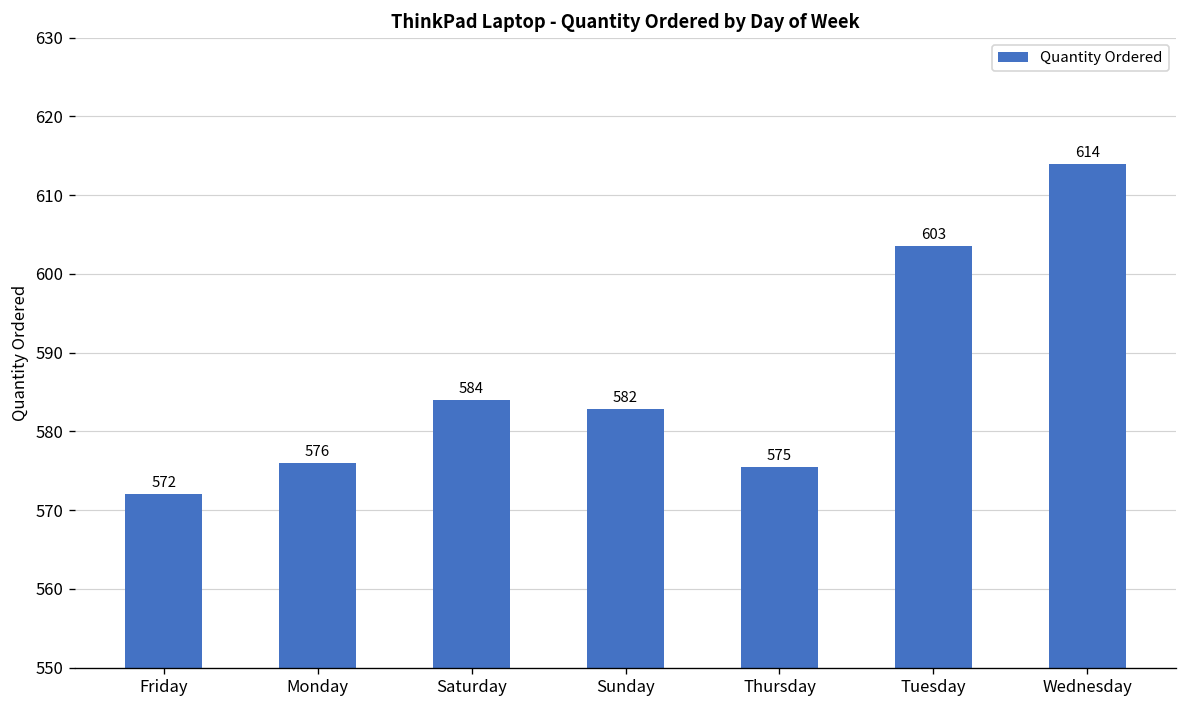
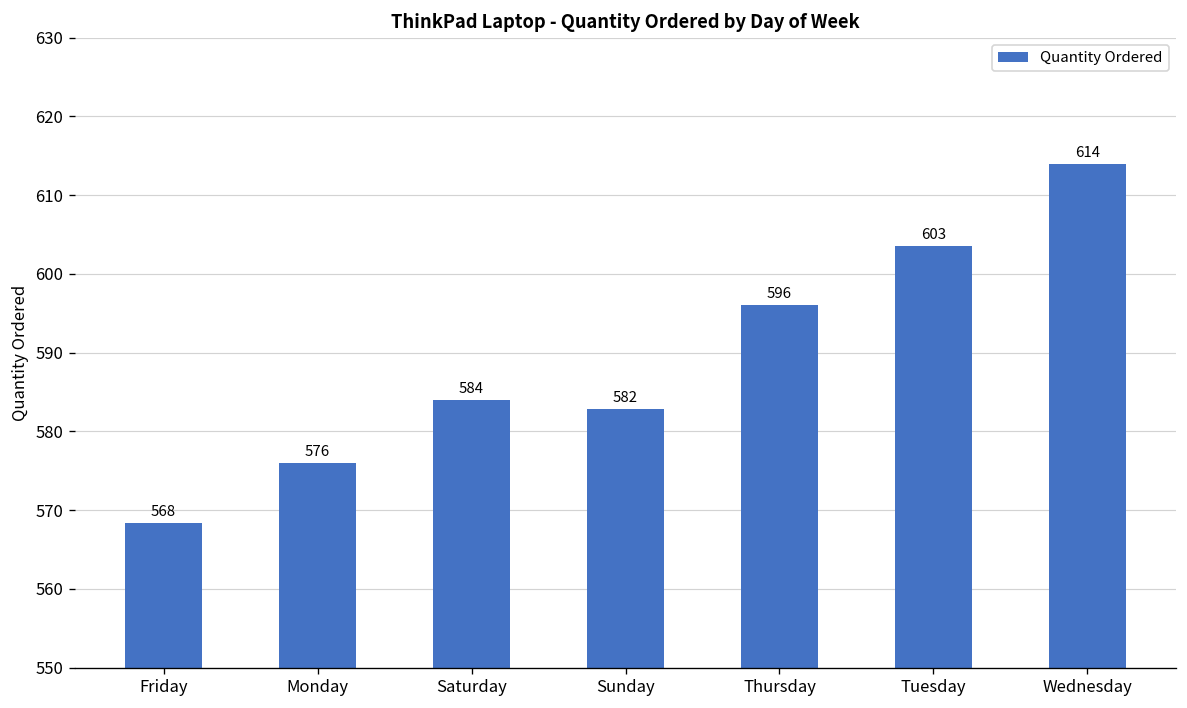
Friday: 572 -> 568
Thursday: 575 -> 596
